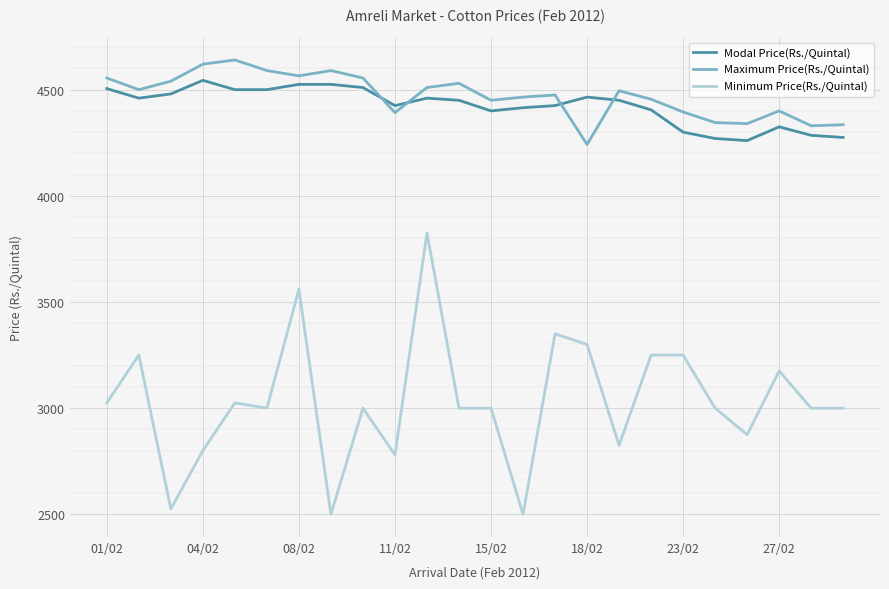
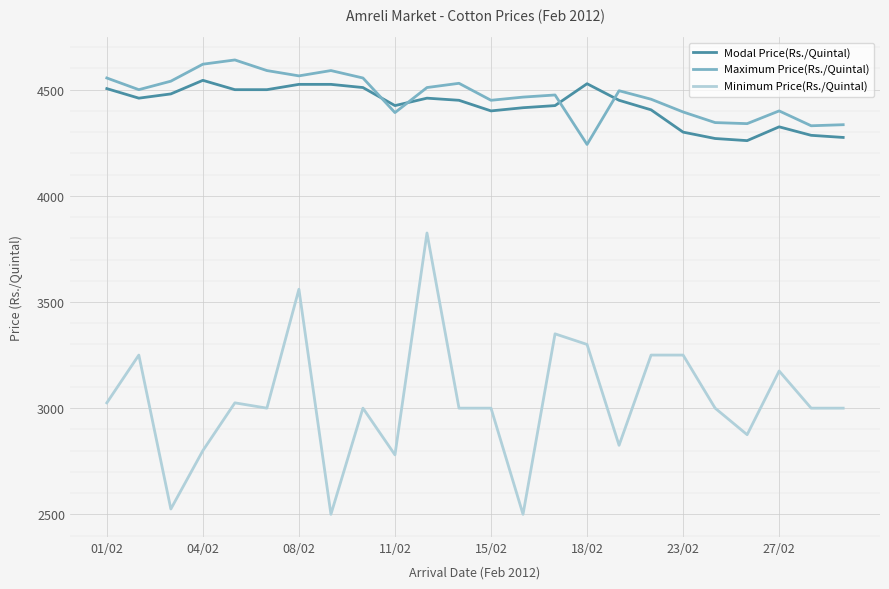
Modal Price(Rs./Quintal), 18/02: 4470 -> 4530
